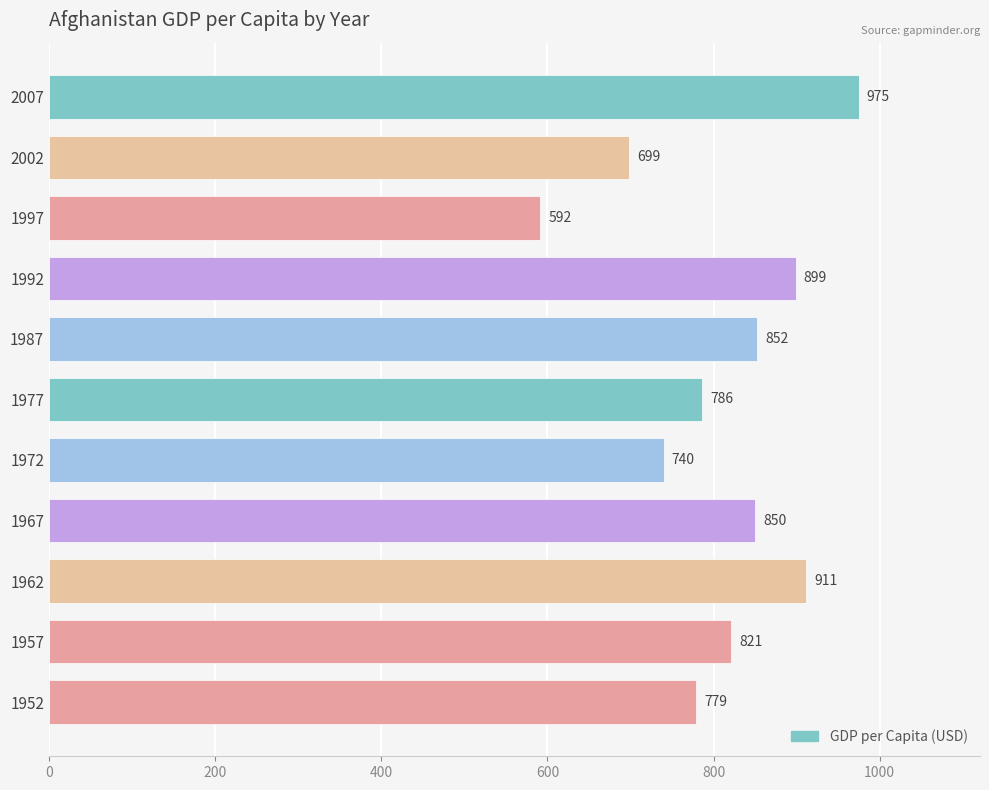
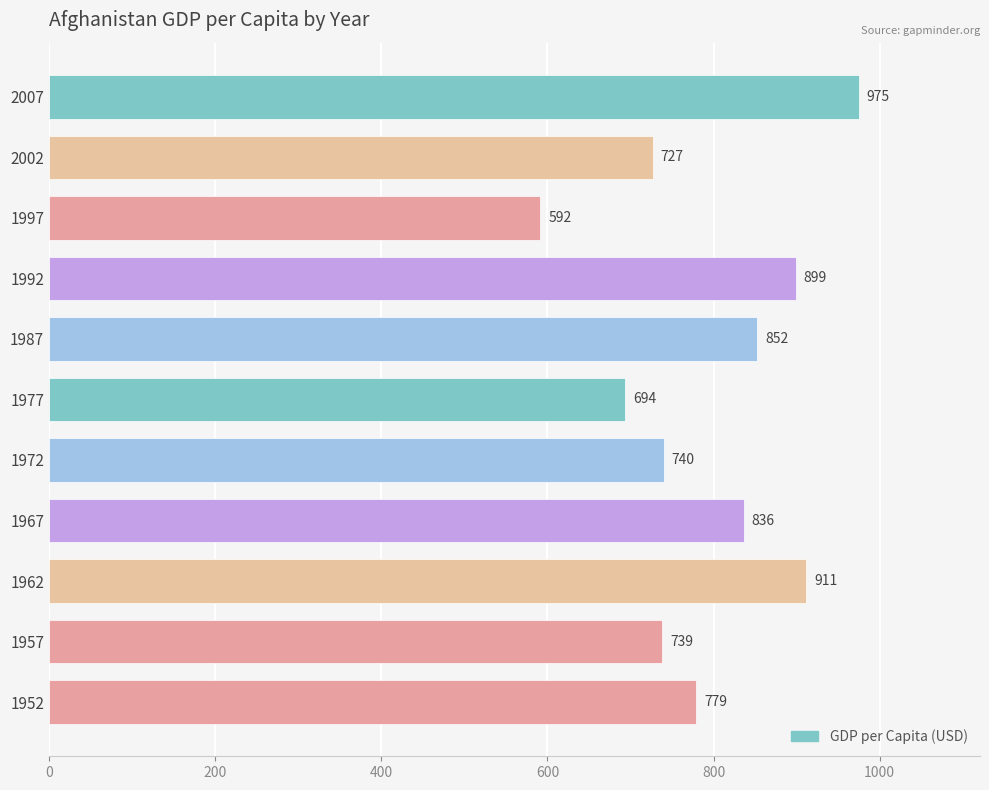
2002: 699 -> 727
1977: 786 -> 694
1967: 850 -> 836
1957: 821 -> 739
